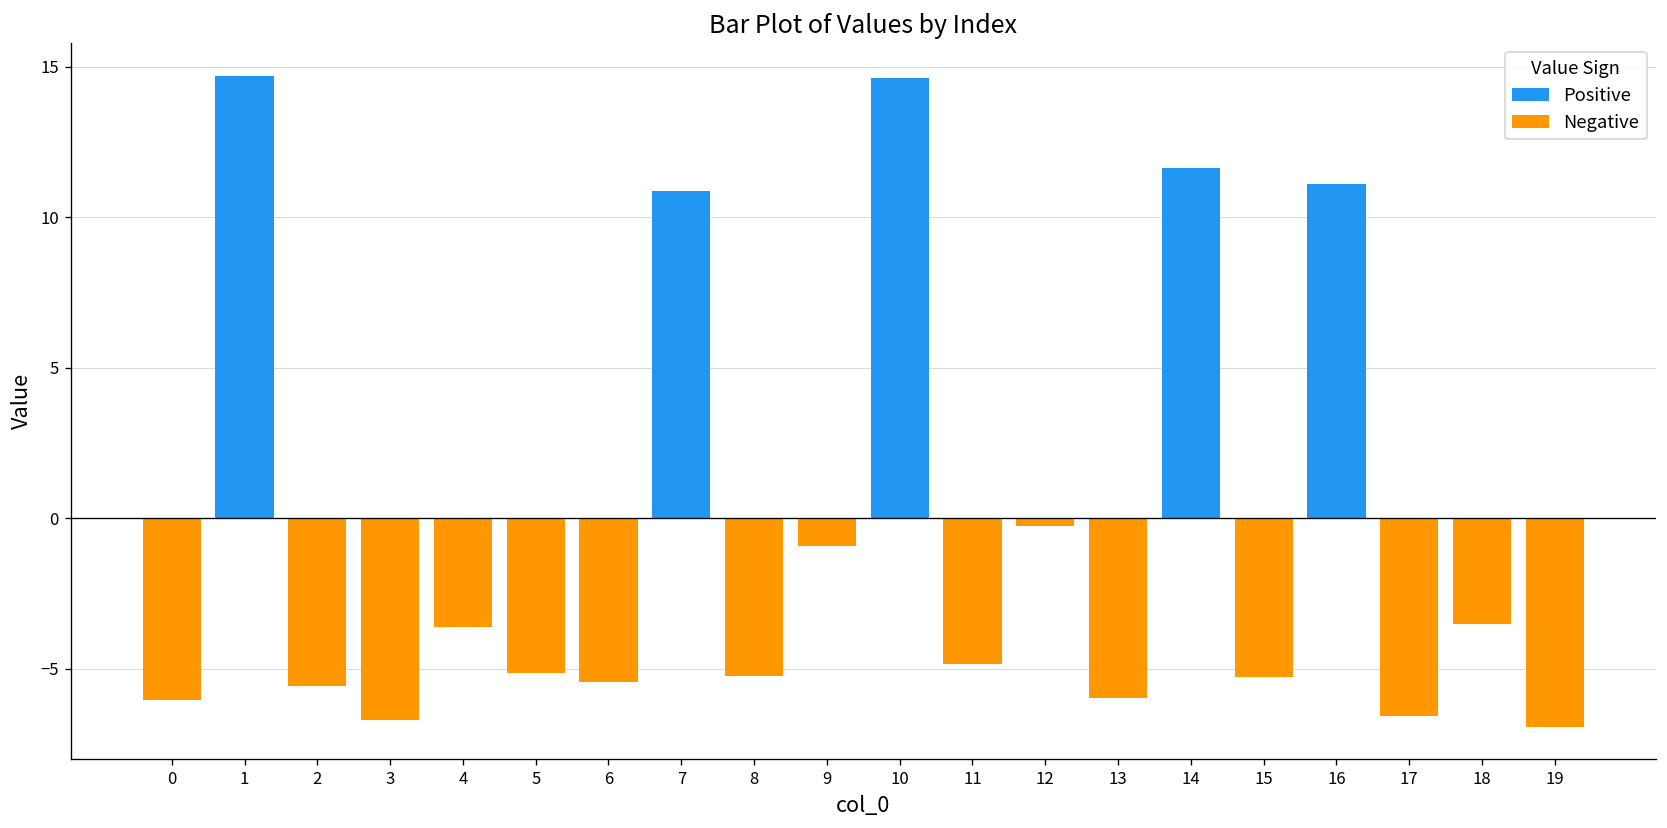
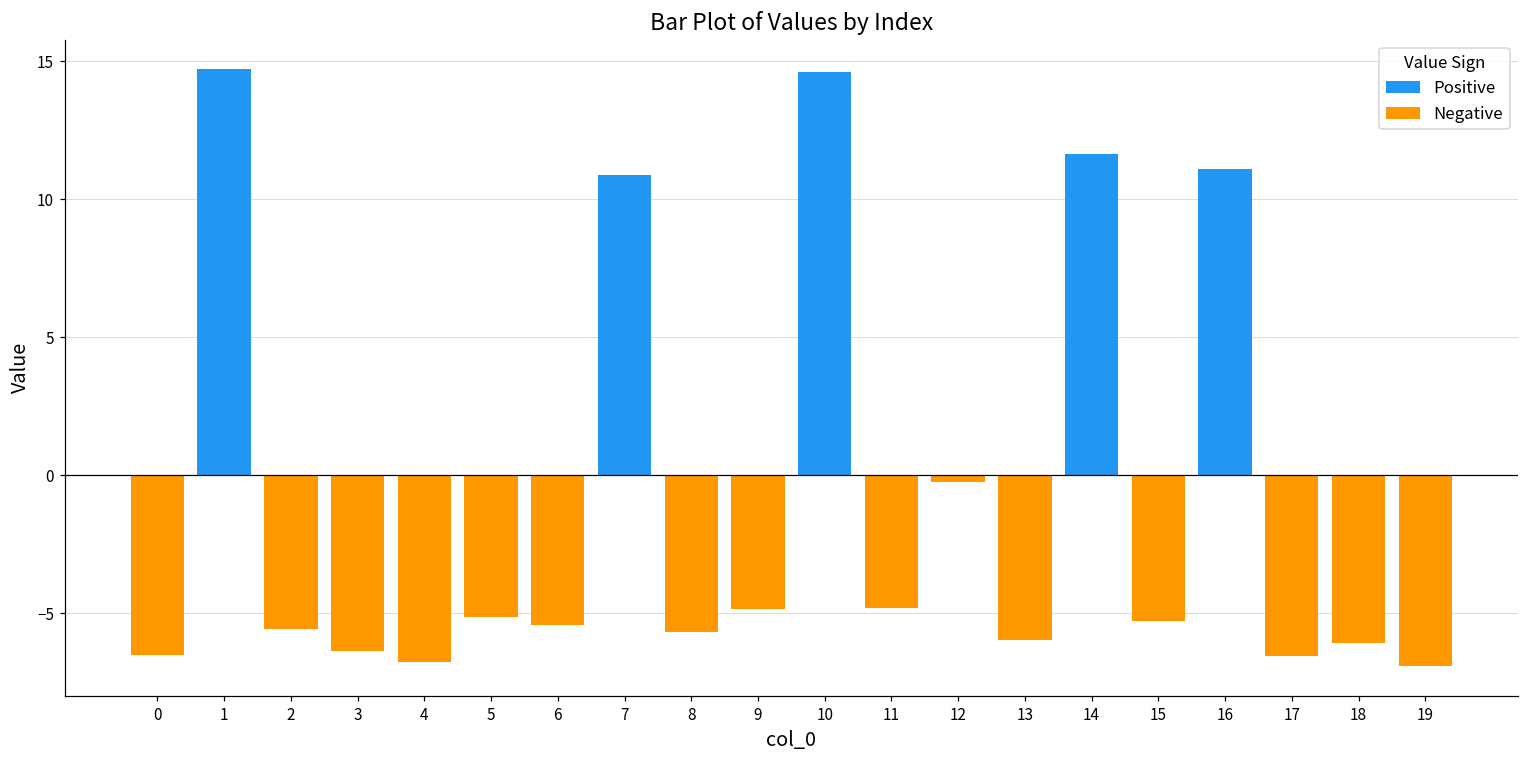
Negative, 0: -6.0 -> -6.5
Negative, 3: -6.7 -> -6.4
Negative, 4: -3.6 -> -6.8
Negative, 8: -5.2 -> -5.7
Negative, 9: -0.9 -> -4.8
Negative, 18: -3.5 -> -6.1
